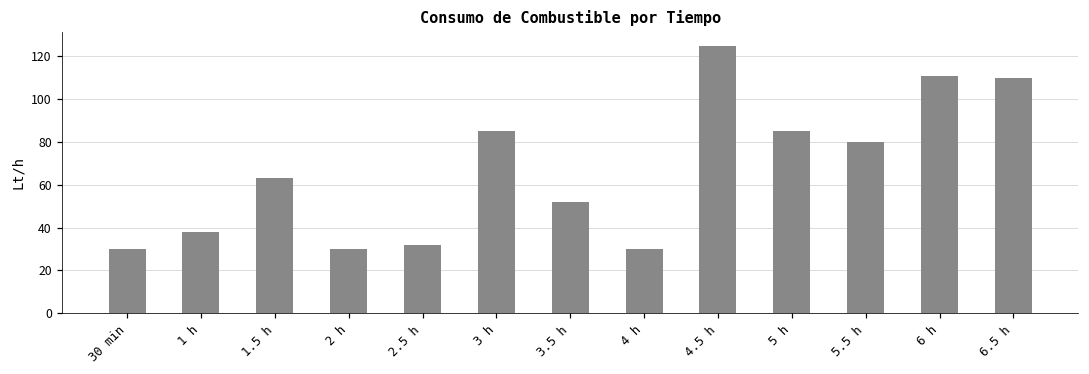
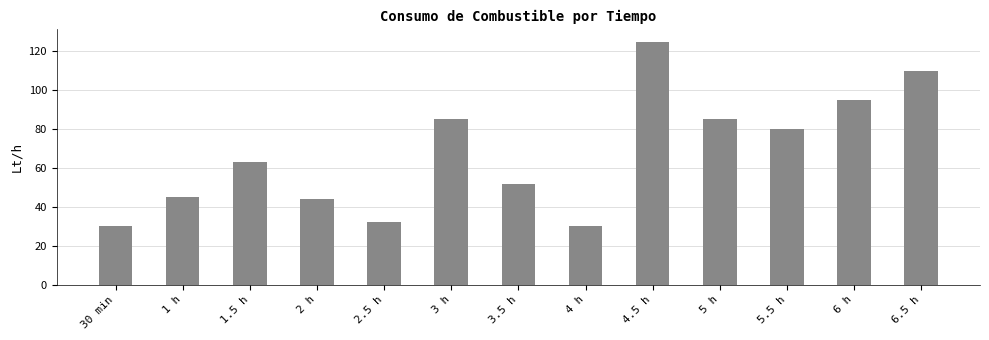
1 h: 38 -> 45
2 h: 30 -> 44
6 h: 111 -> 95
